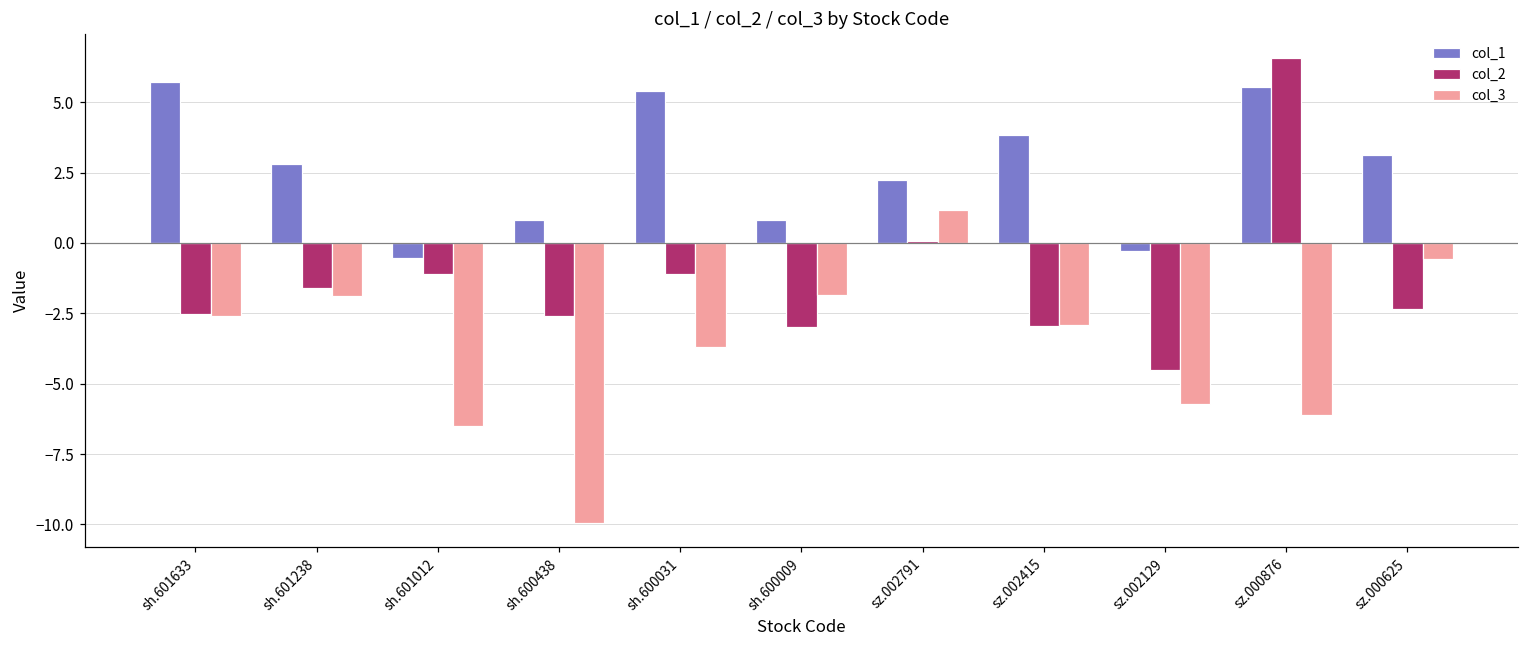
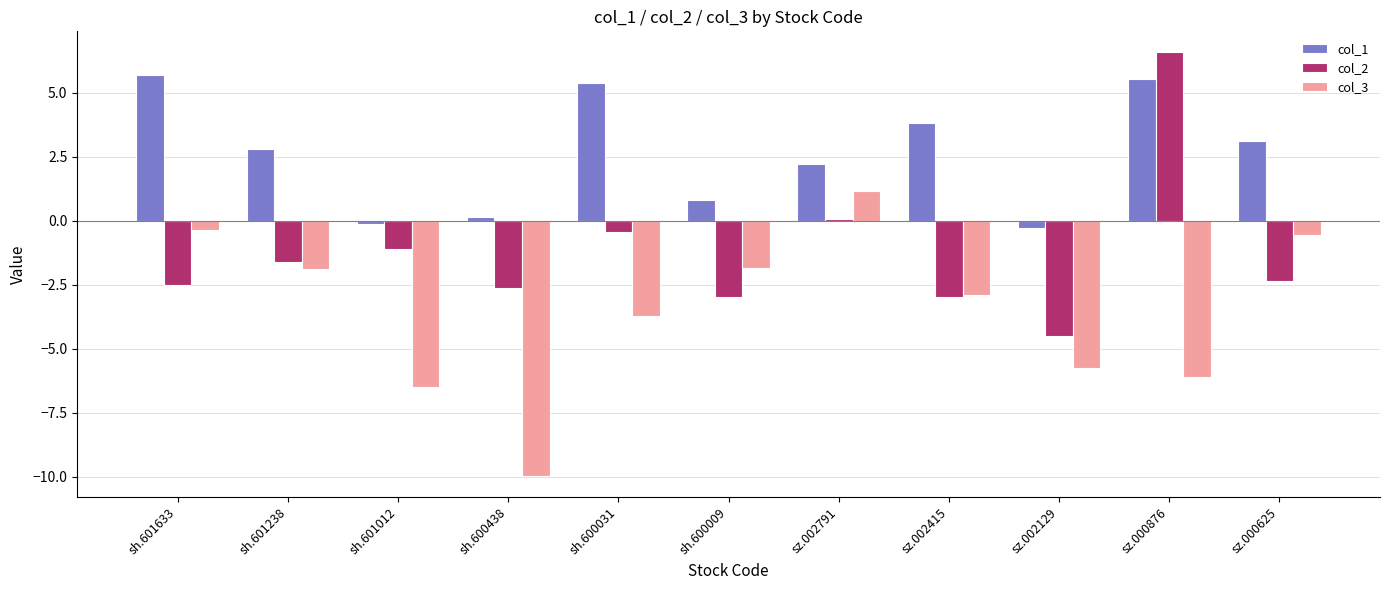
col_3, sh.601633: -2.6 -> -0.3
col_1, sh.601012: -0.6 -> -0.1
col_1, sh.600438: 0.8 -> 0.2
col_2, sh.600031: -1.1 -> -0.4
